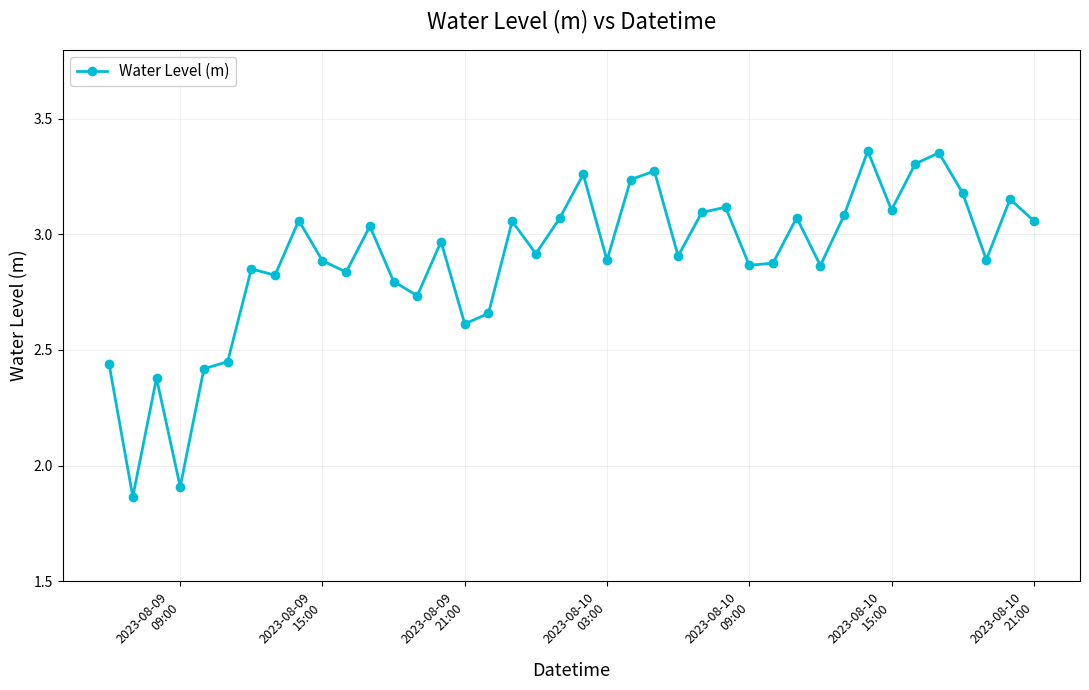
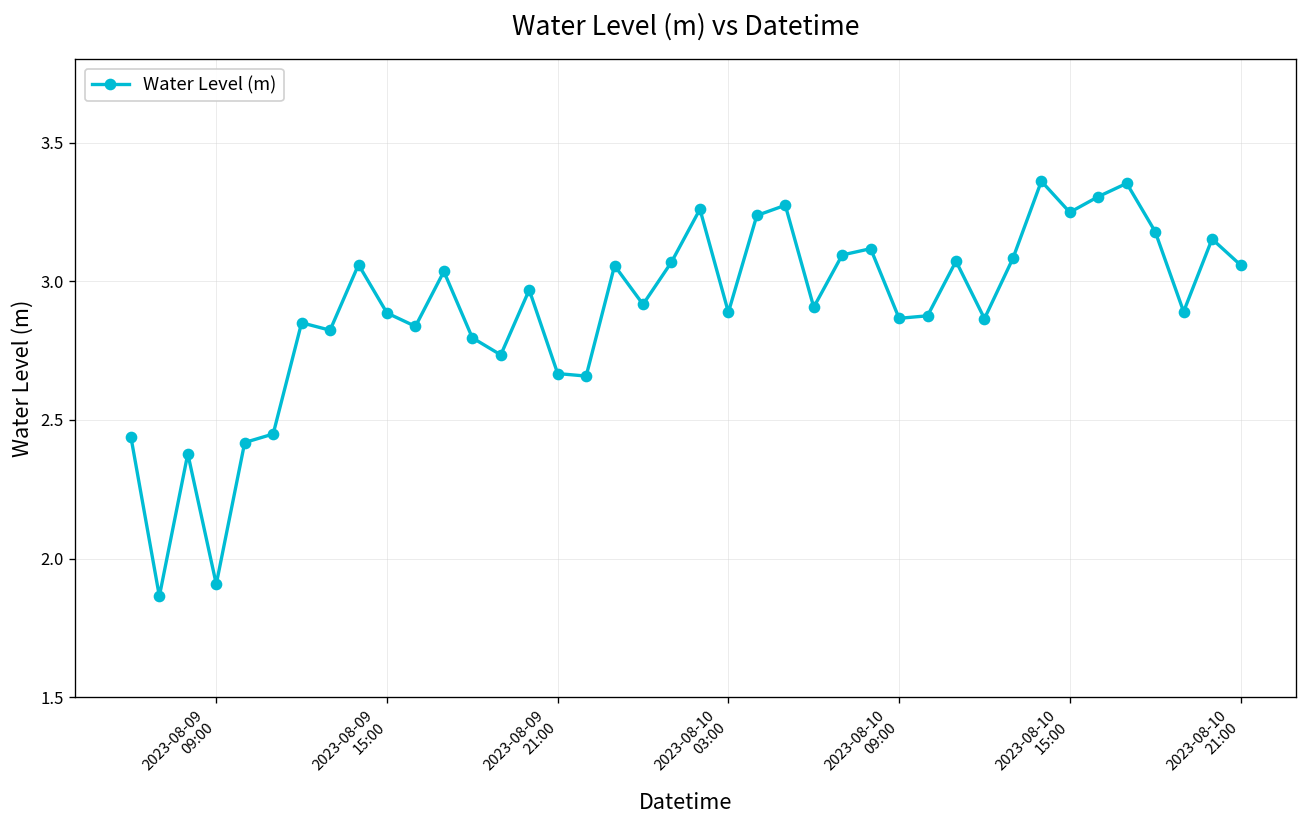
2023-08-09 21:00: 2.61 -> 2.67
2023-08-10 15:00: 3.11 -> 3.25
